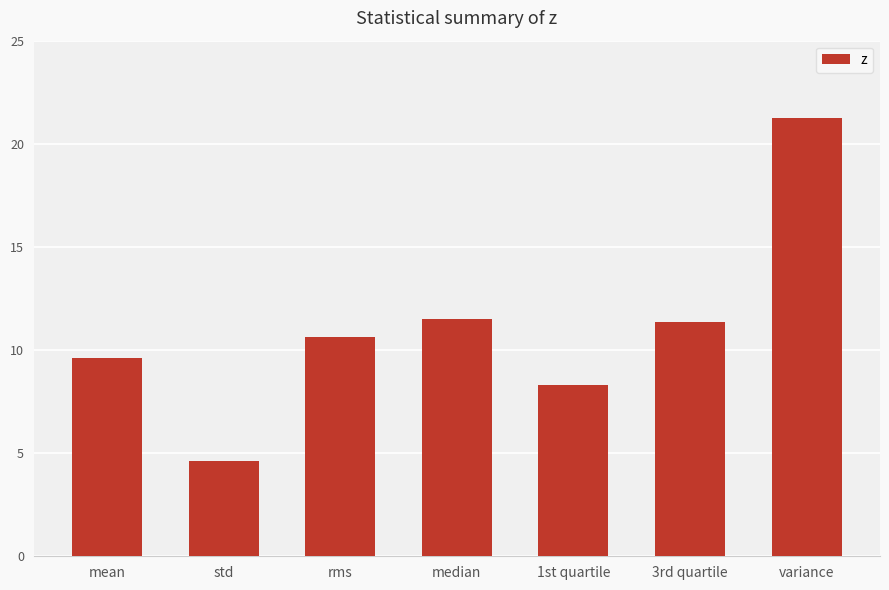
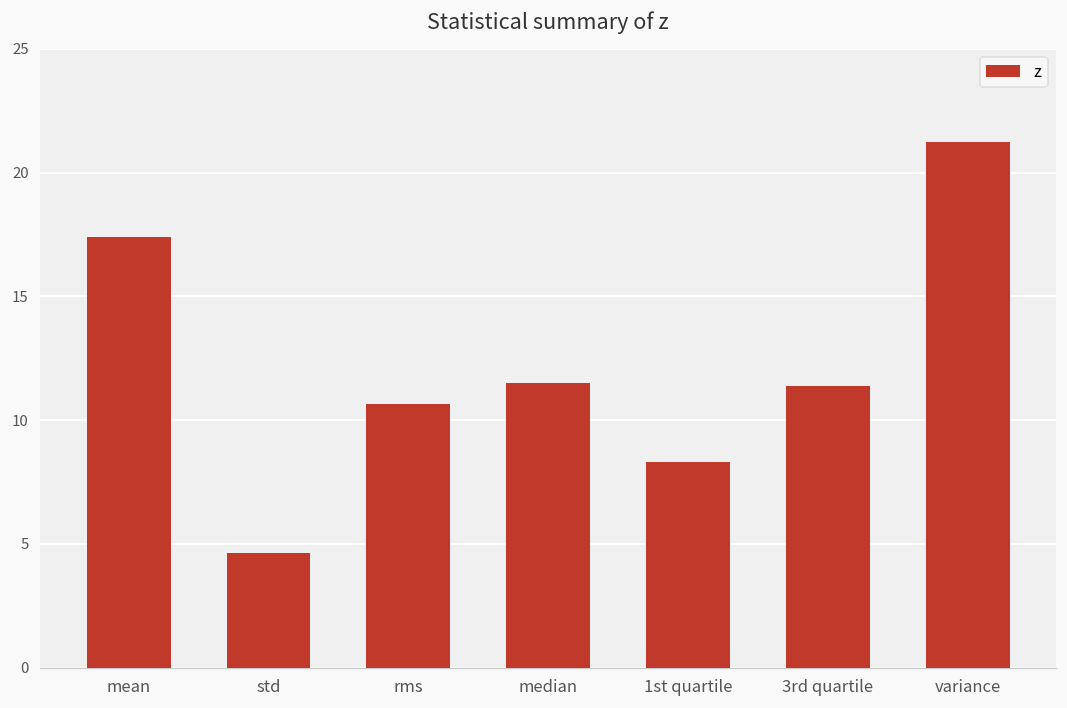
mean: 9.6 -> 17.4
